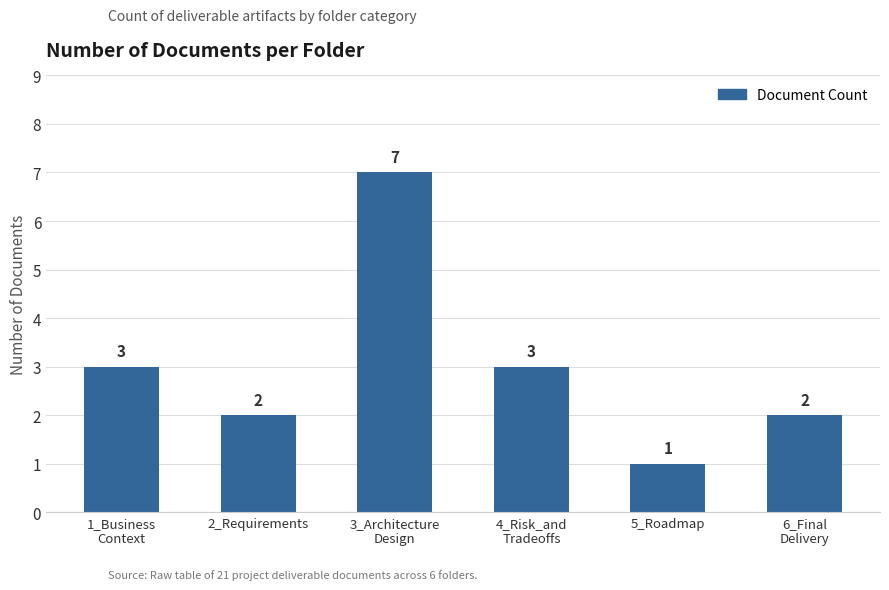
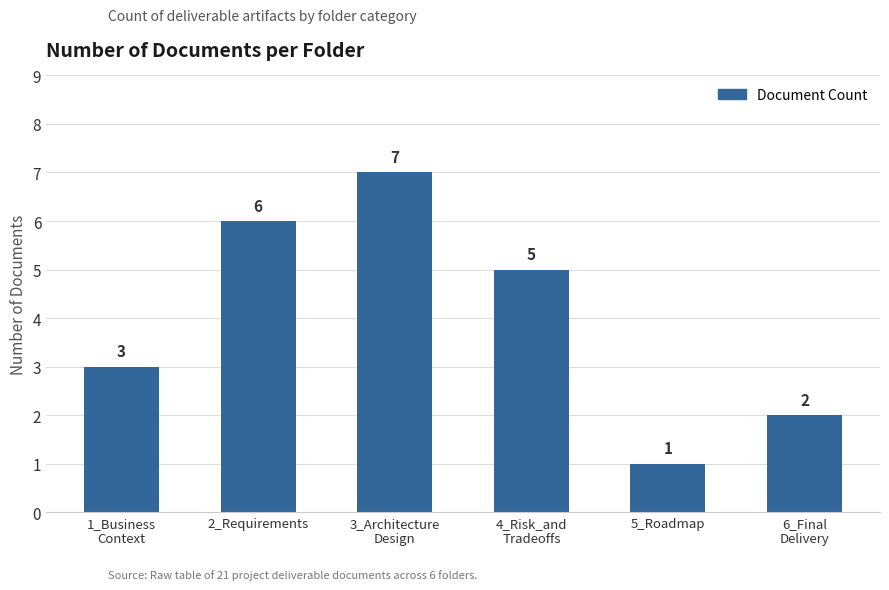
2_Requirements: 2 -> 6
4_Risk_and Tradeoffs: 3 -> 5
